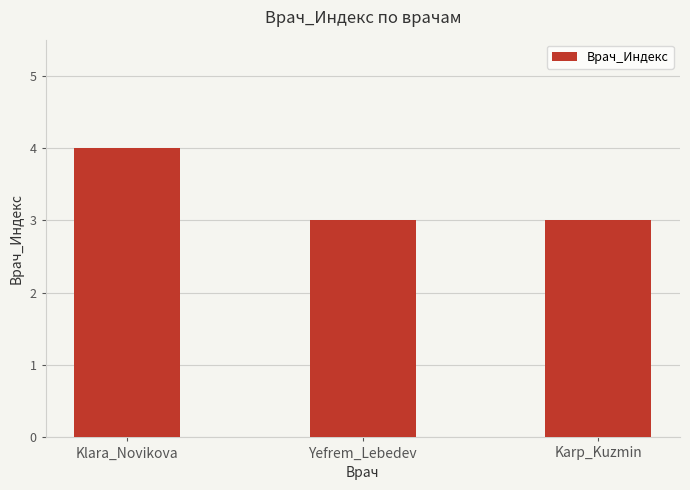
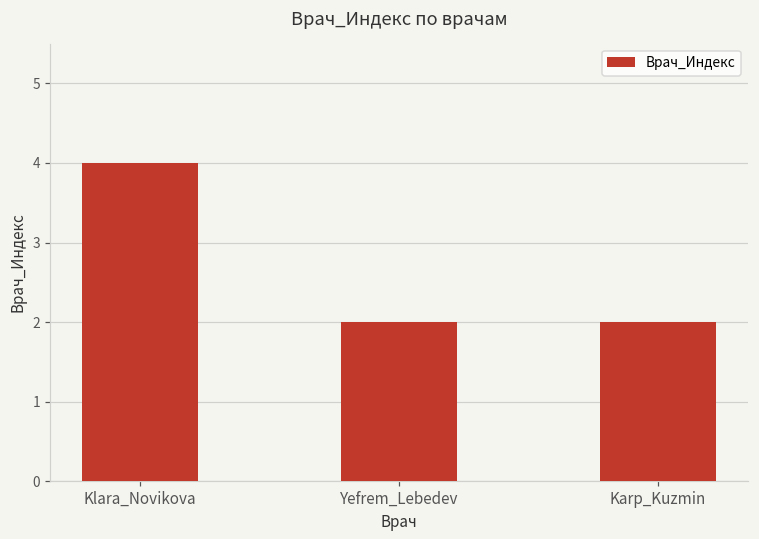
Yefrem_Lebedev: 3 -> 2
Karp_Kuzmin: 3 -> 2
